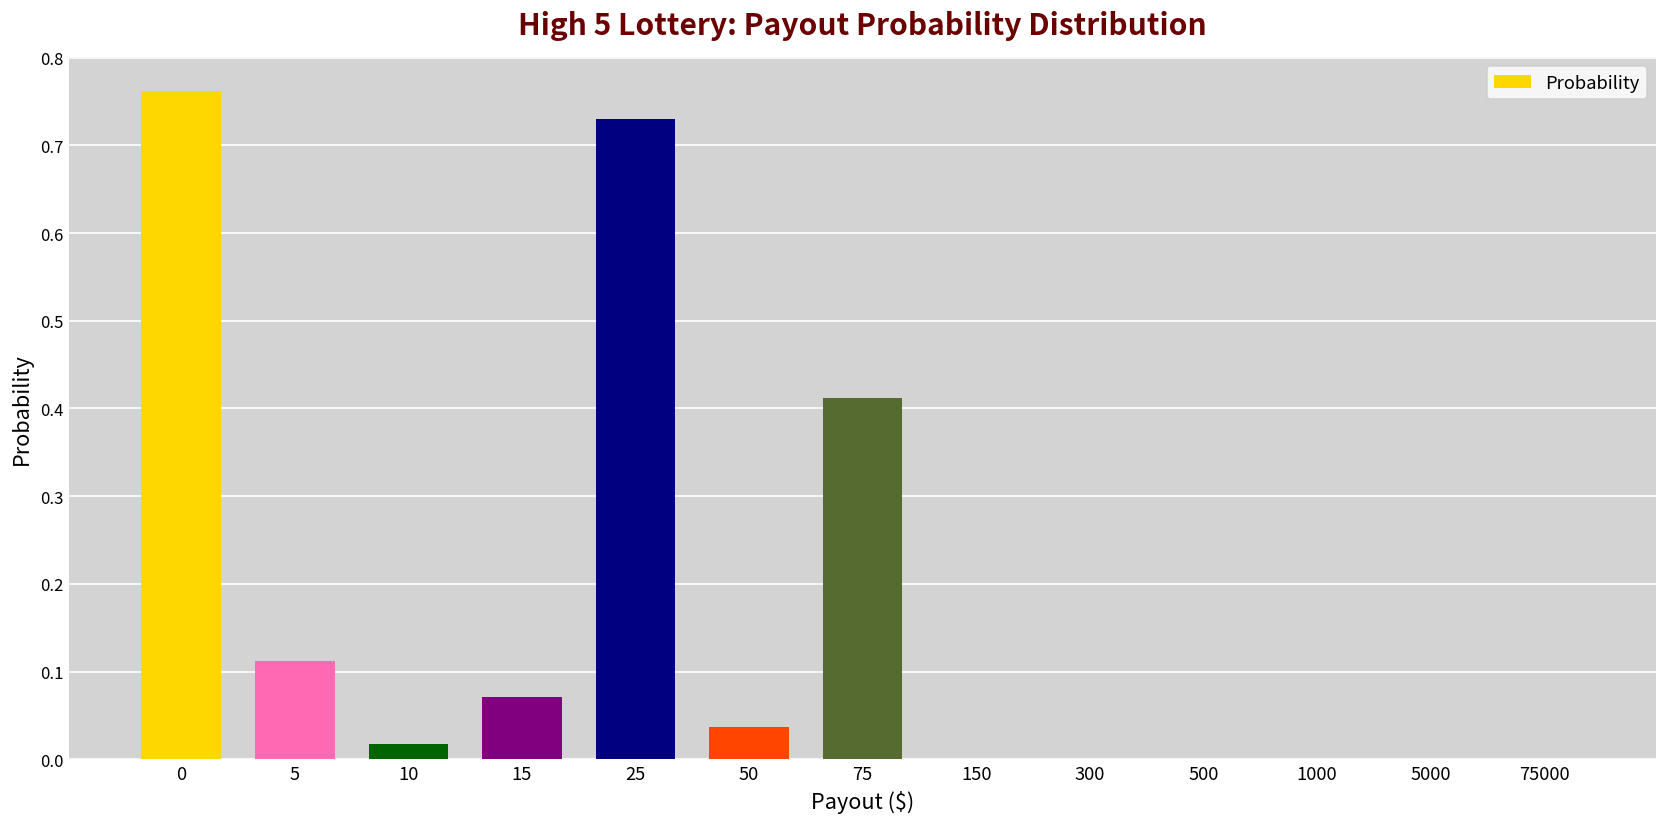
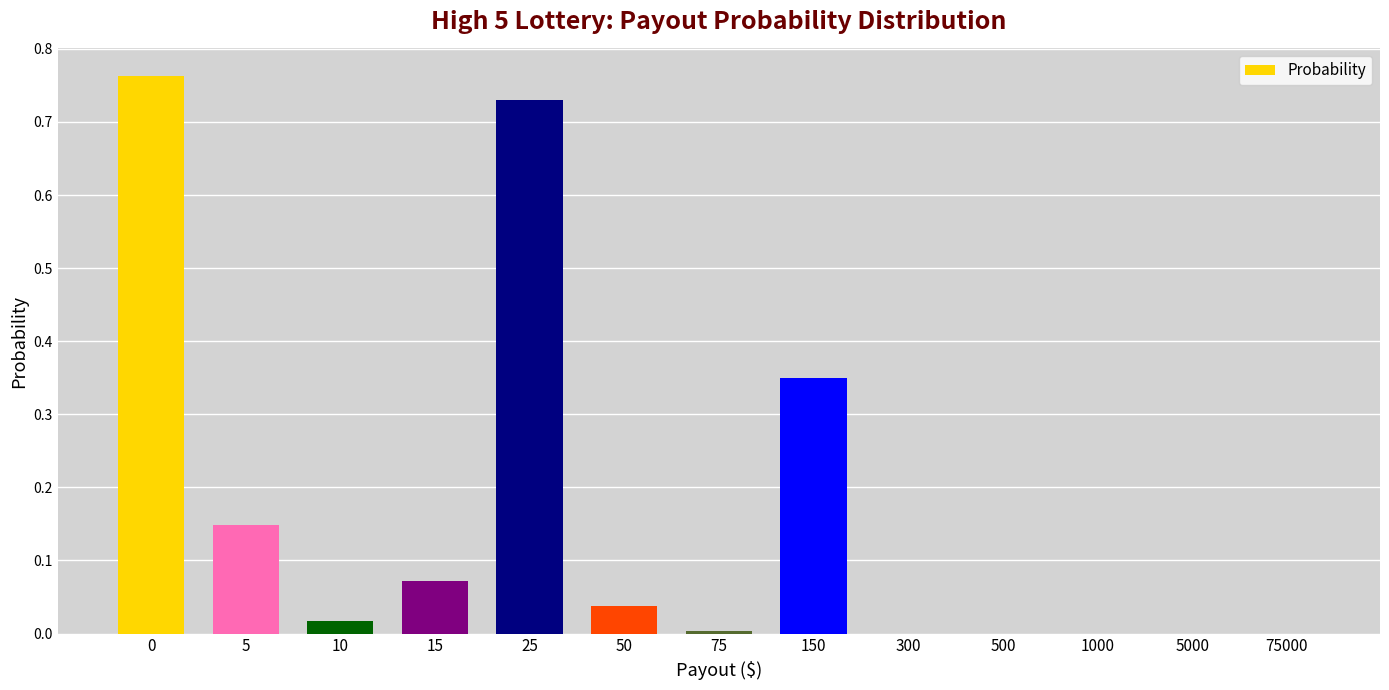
5: 0.11 -> 0.15
75: 0.41 -> 0.00
150: 0.00 -> 0.35
